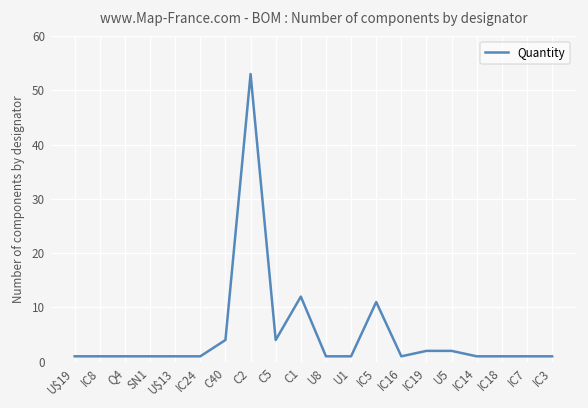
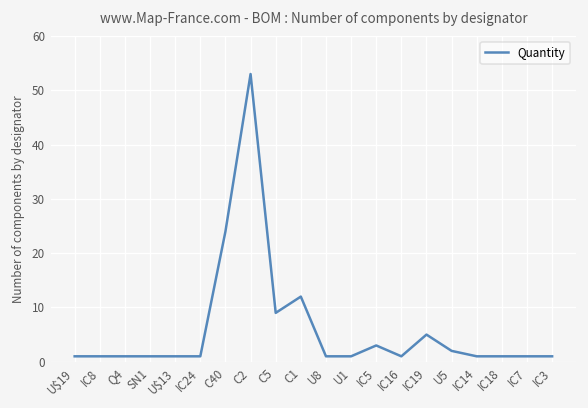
C40: 4 -> 24
C5: 4 -> 9
IC5: 11 -> 3
IC19: 2 -> 5
